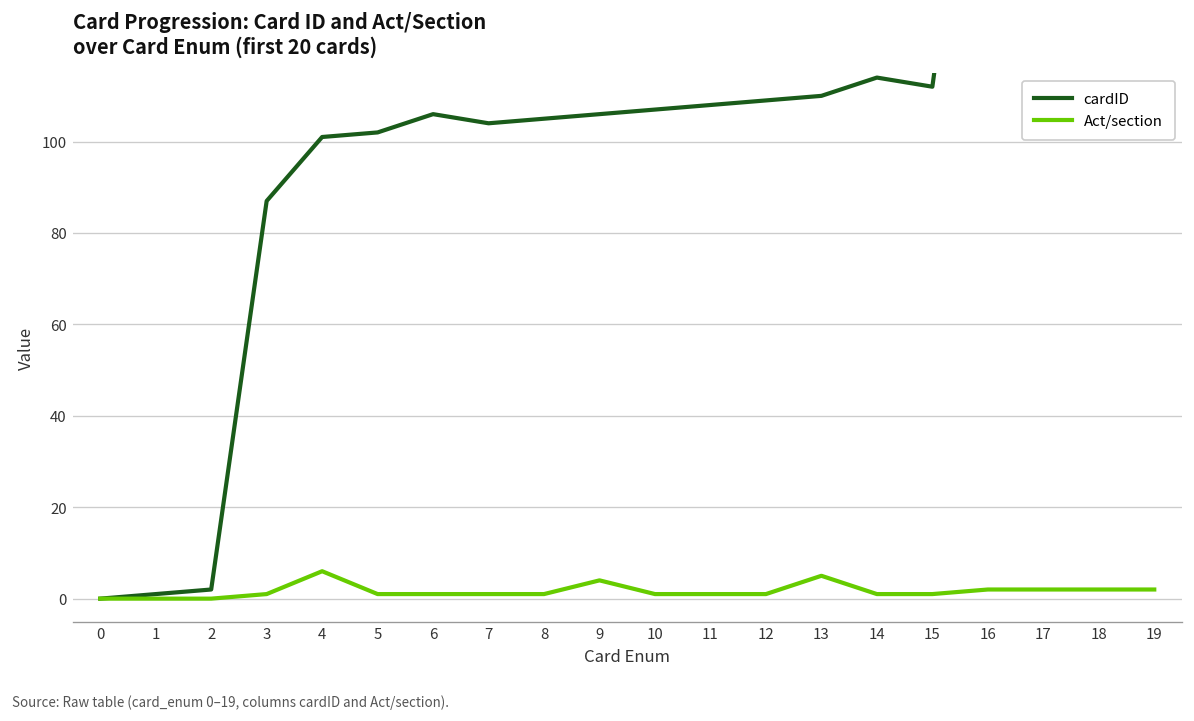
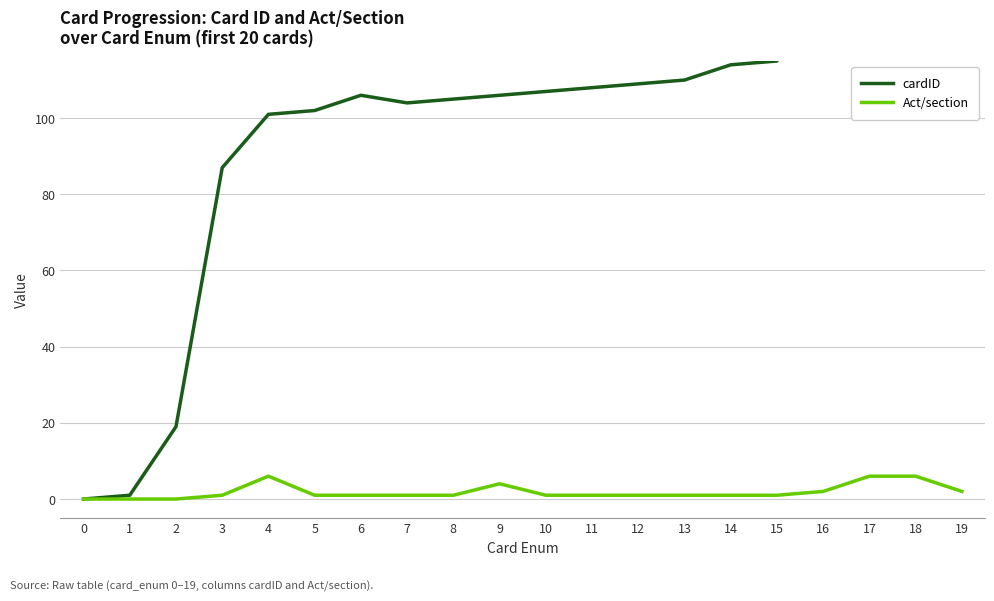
cardID, 2: 2 -> 19
Act/section, 13: 5 -> 1
cardID, 15: 112 -> 115
Act/section, 17: 2 -> 6
Act/section, 18: 2 -> 6
